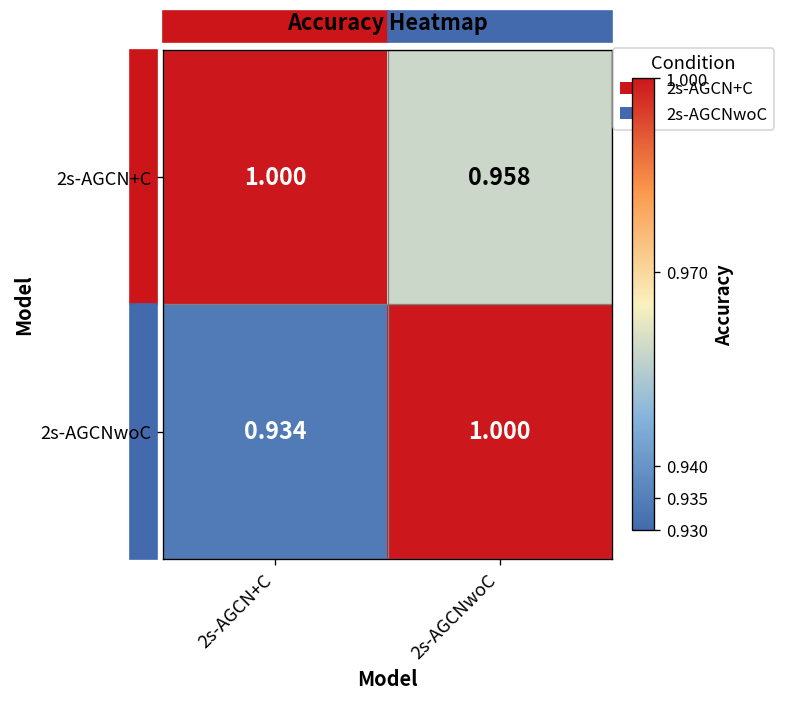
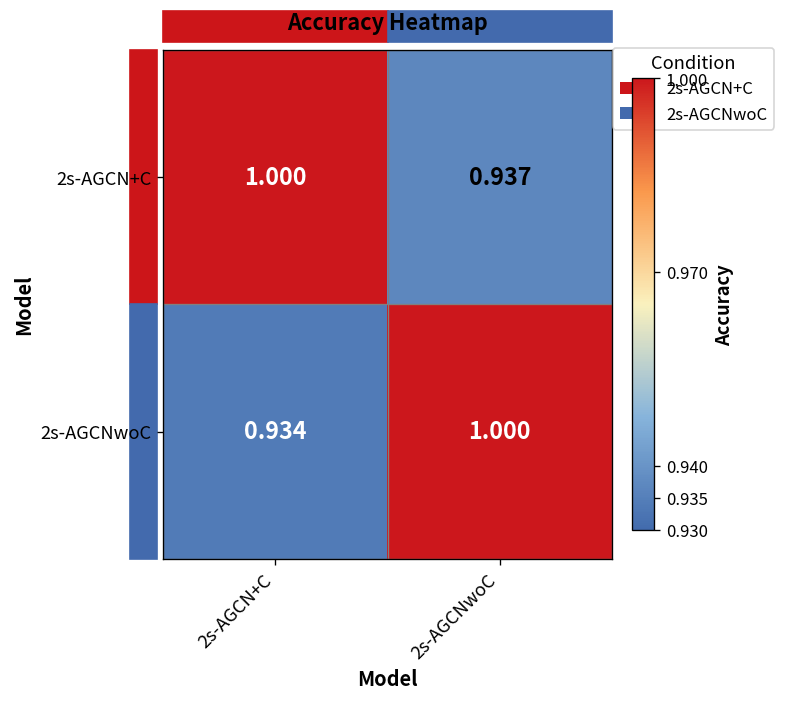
2s-AGCN+C, 2s-AGCNwoC: 0.958 -> 0.937
